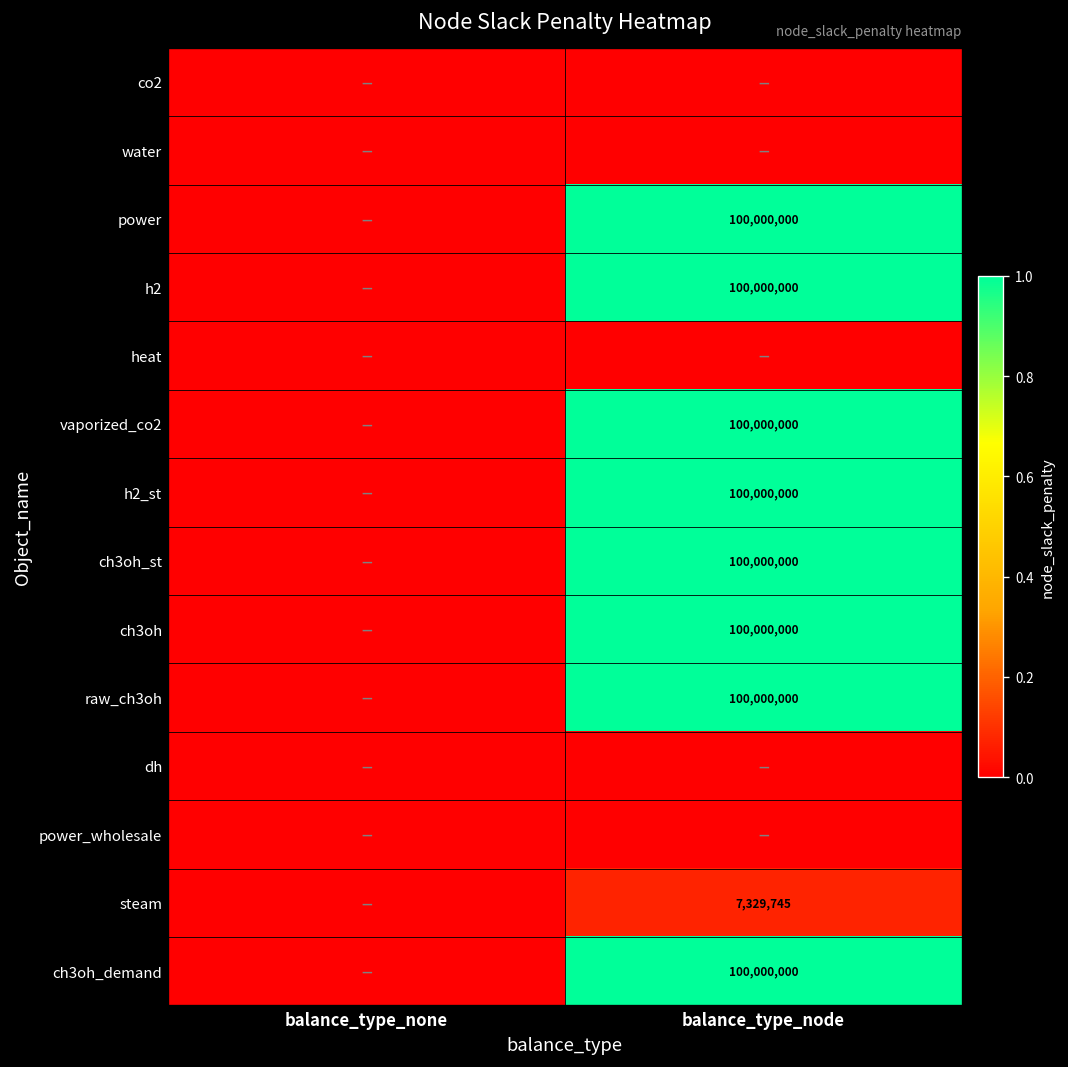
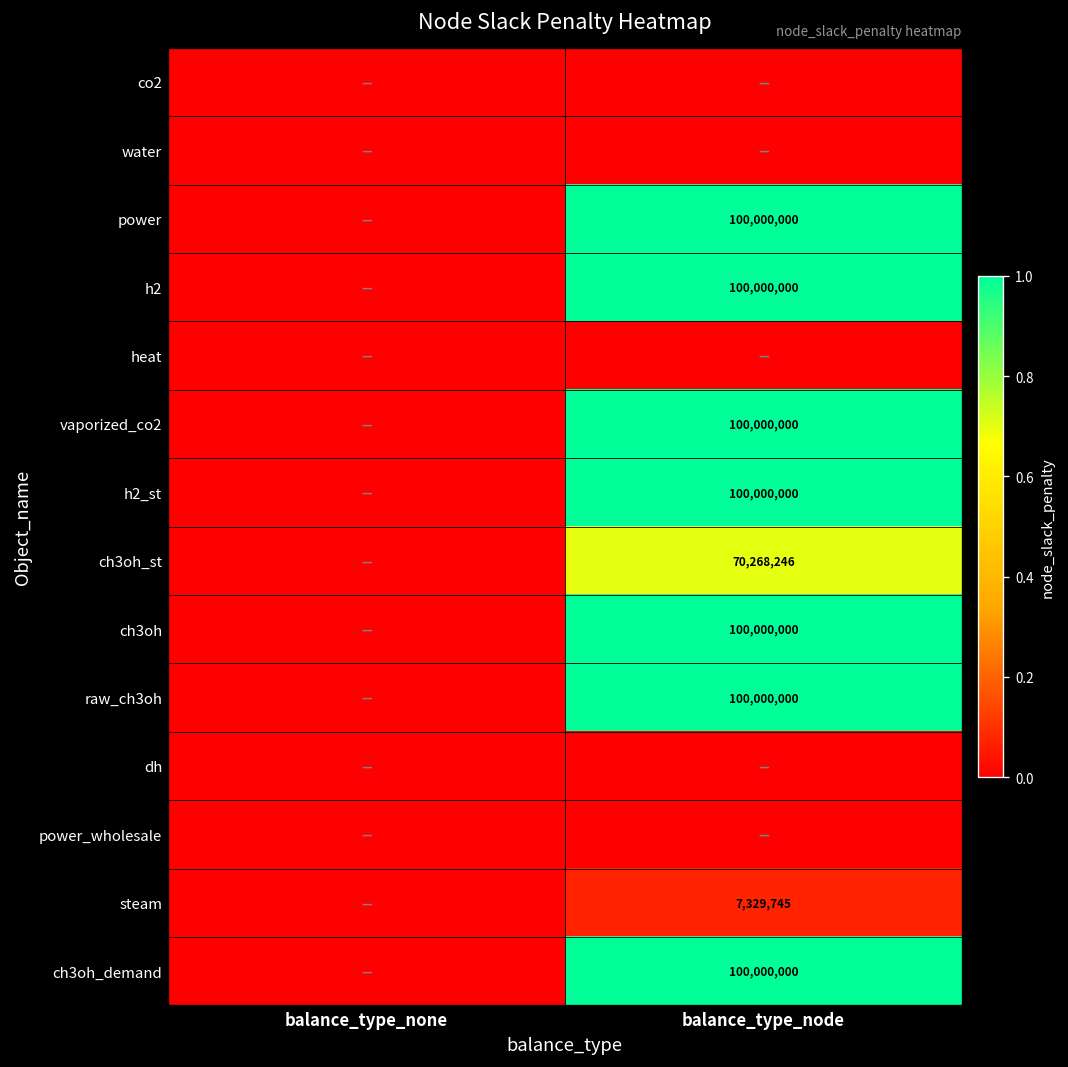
ch3oh_st, balance_type_node: 100,000,000 -> 70,268,246
